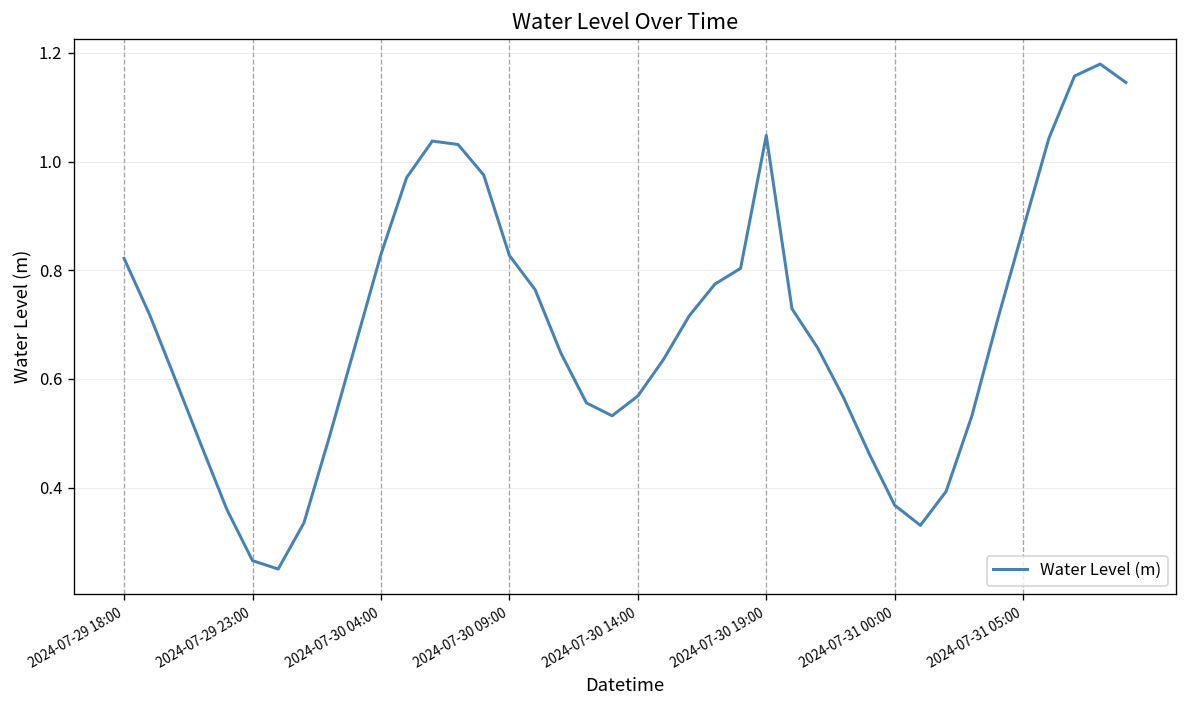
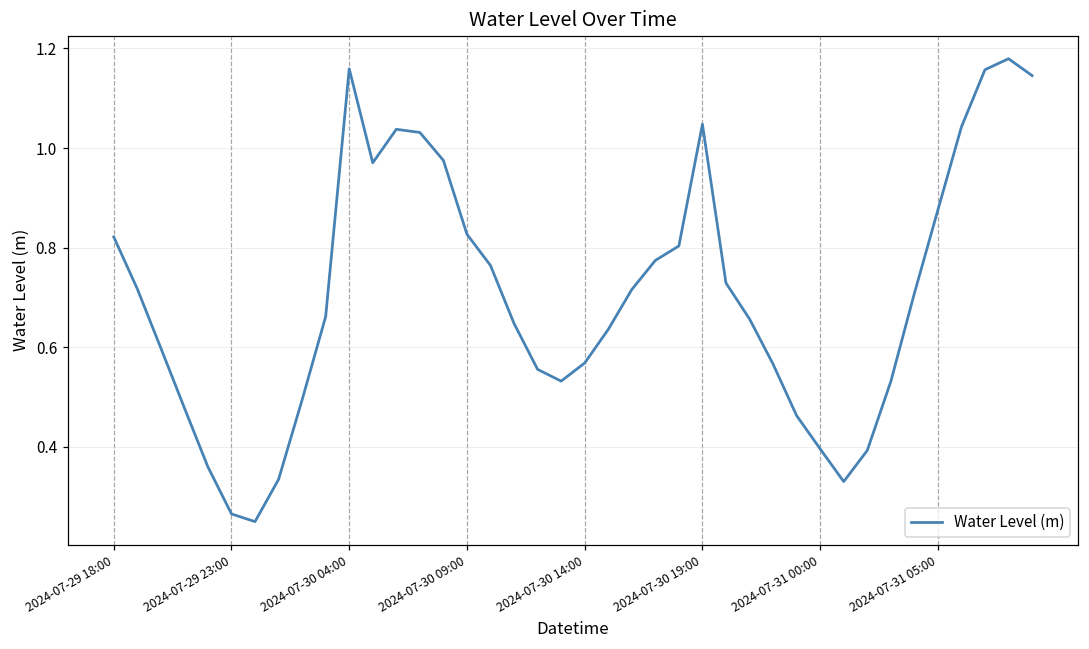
2024-07-30 04:00: 0.83 -> 1.16
2024-07-31 00:00: 0.37 -> 0.40
